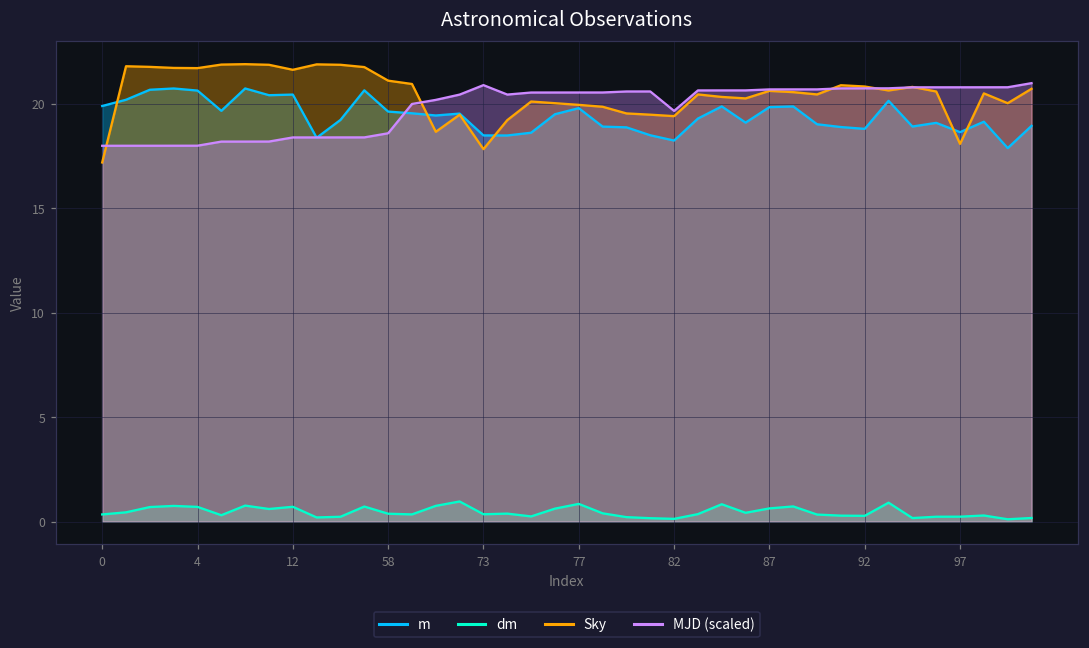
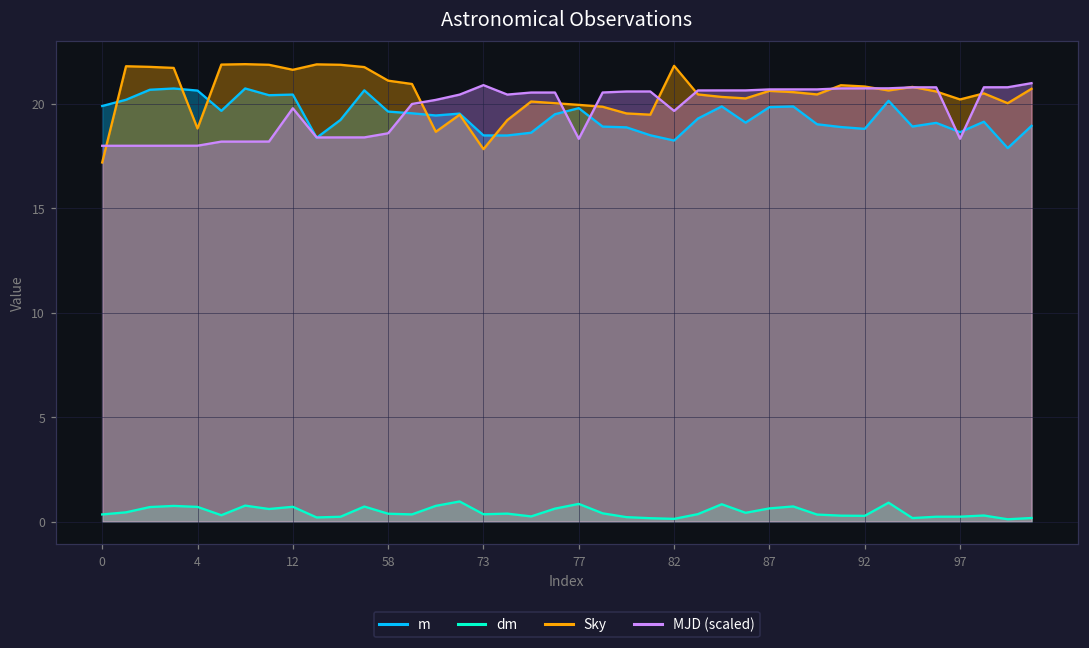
Sky, 4: 21.7 -> 18.8
MJD (scaled), 12: 18.4 -> 19.8
MJD (scaled), 77: 20.6 -> 18.3
Sky, 82: 19.4 -> 21.8
Sky, 97: 18.1 -> 20.2
MJD (scaled), 97: 20.8 -> 18.3
